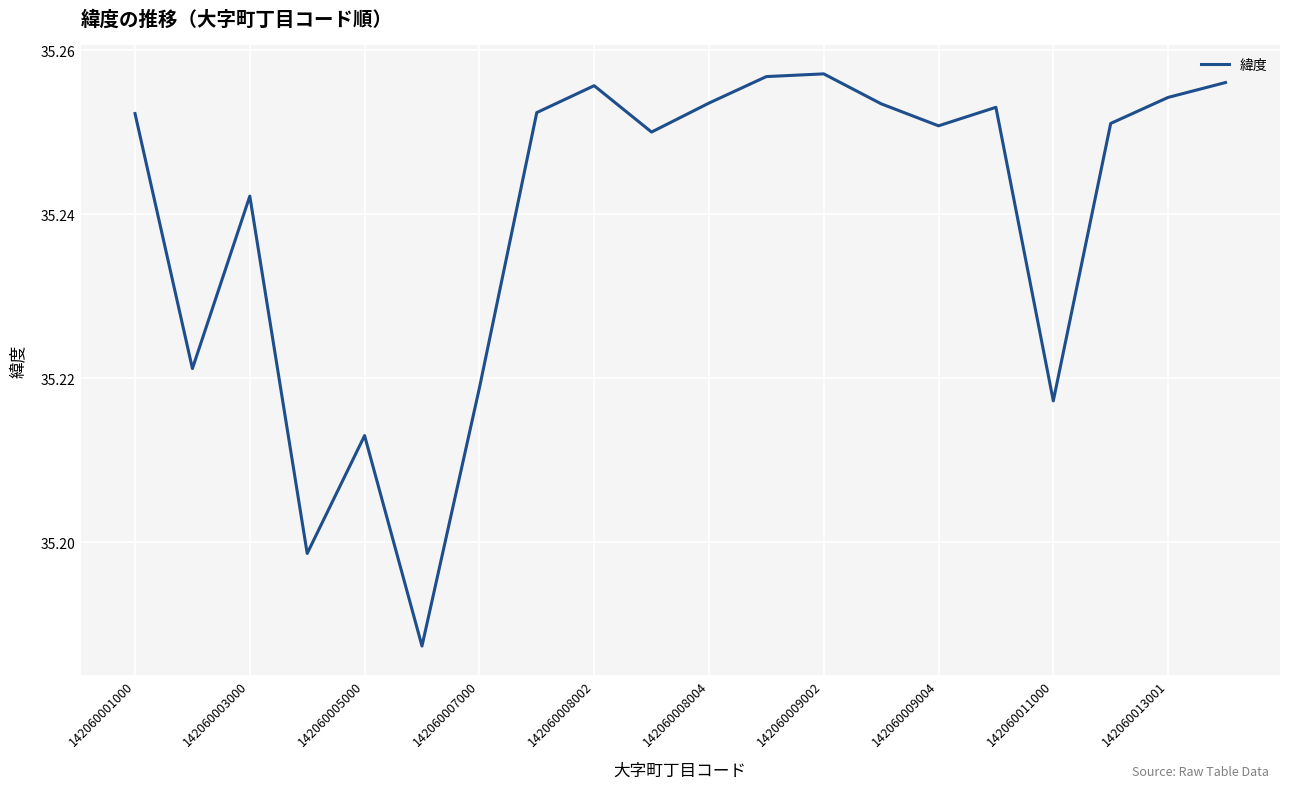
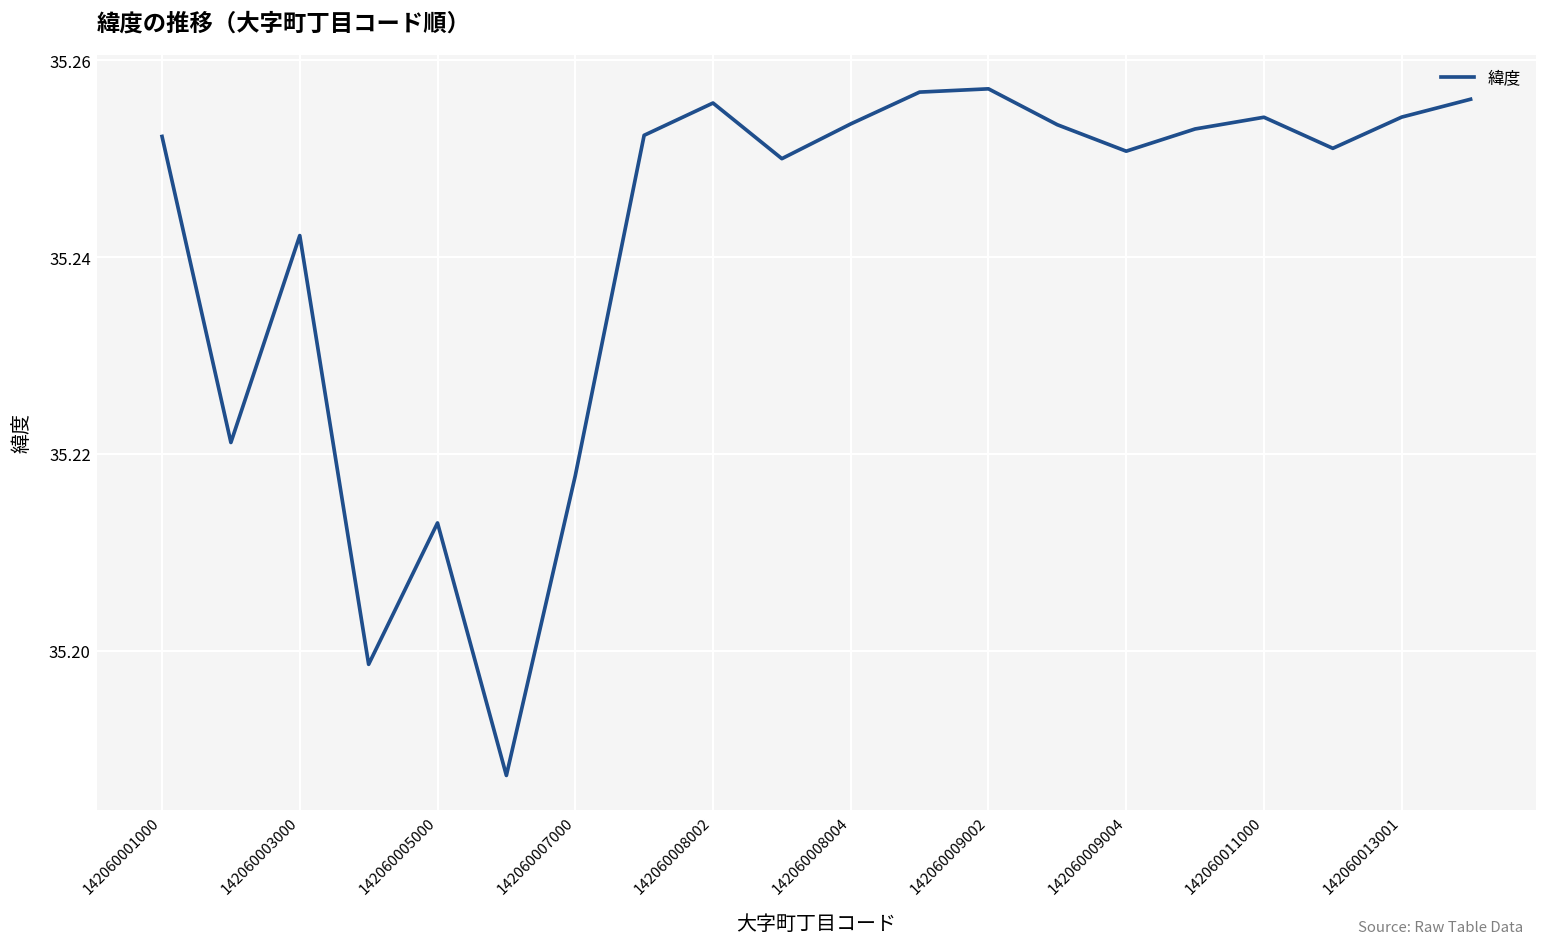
142060007000: 35.219 -> 35.218
142060011000: 35.217 -> 35.254
